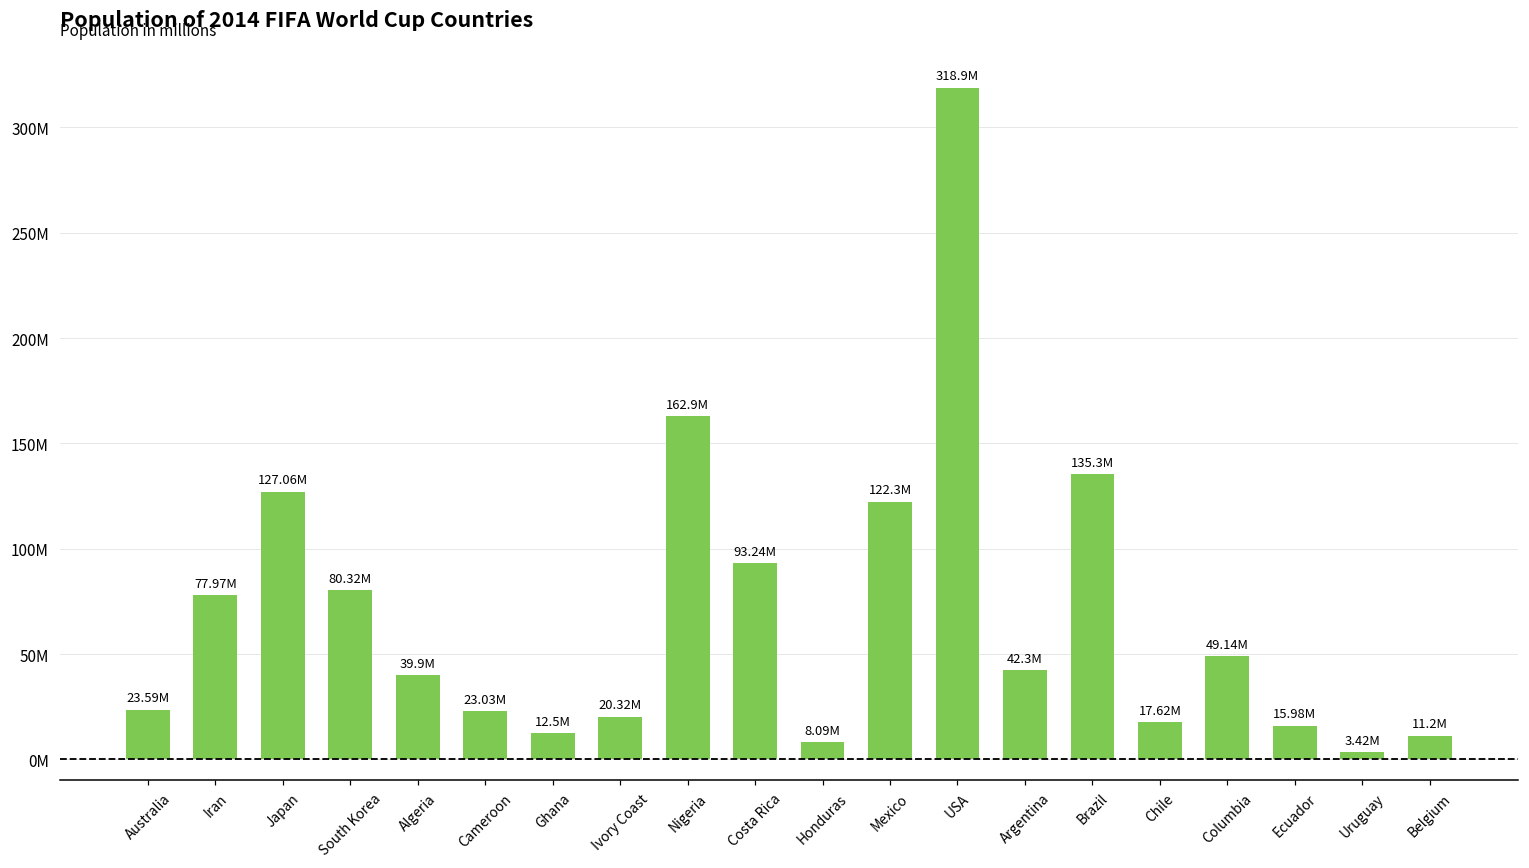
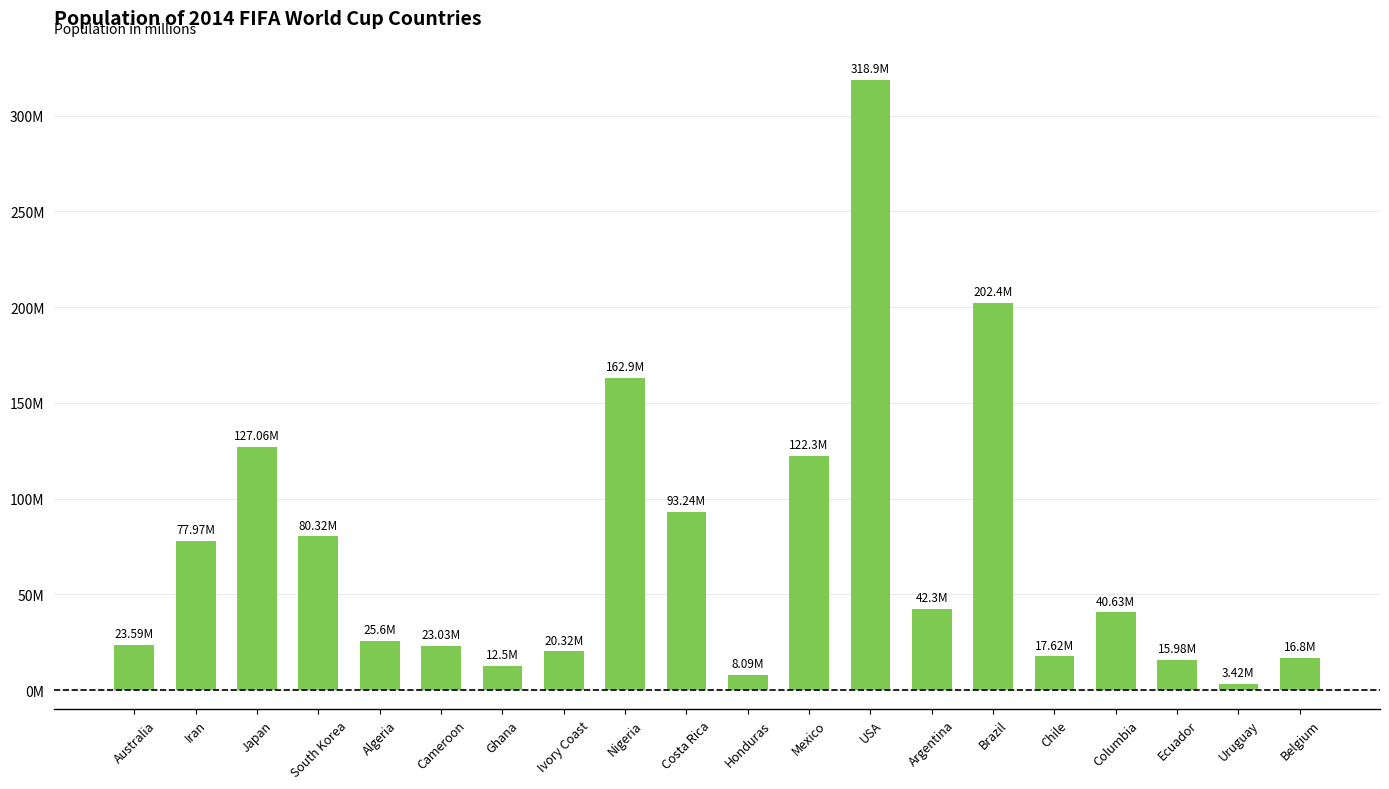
Algeria: 39.9M -> 25.6M
Brazil: 135.3M -> 202.4M
Columbia: 49.14M -> 40.63M
Belgium: 11.2M -> 16.8M
